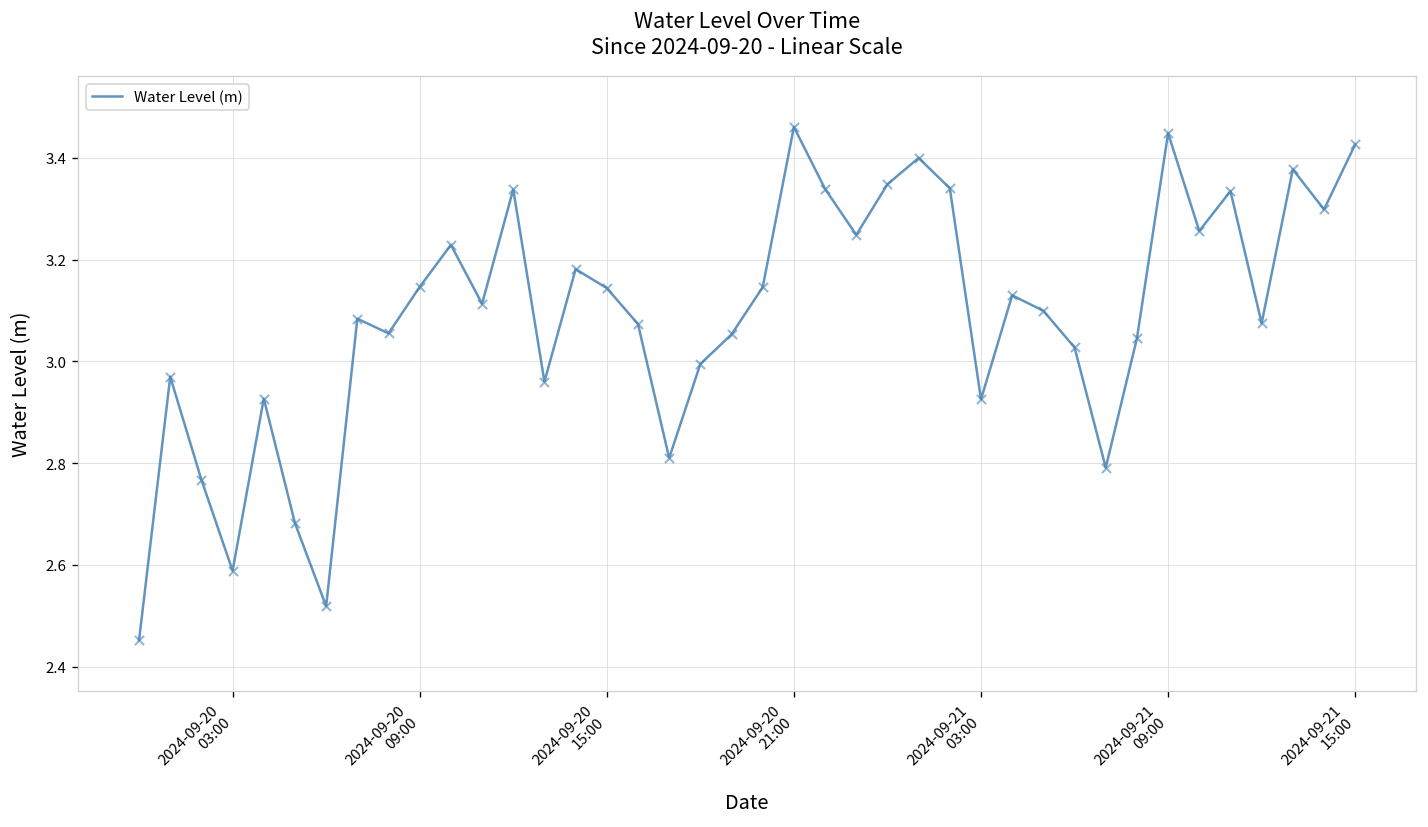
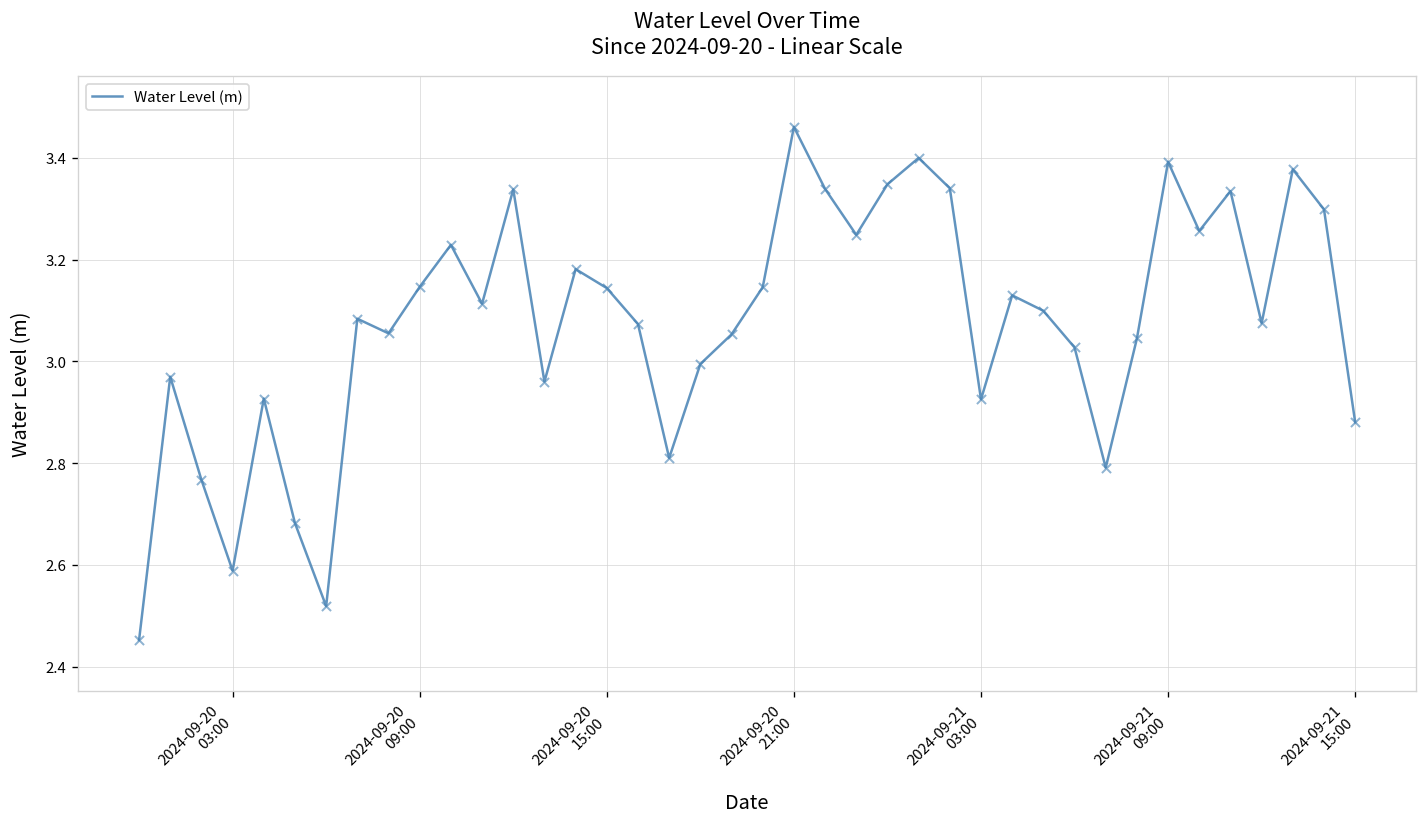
2024-09-21 09:00: 3.45 -> 3.39
2024-09-21 15:00: 3.43 -> 2.88
